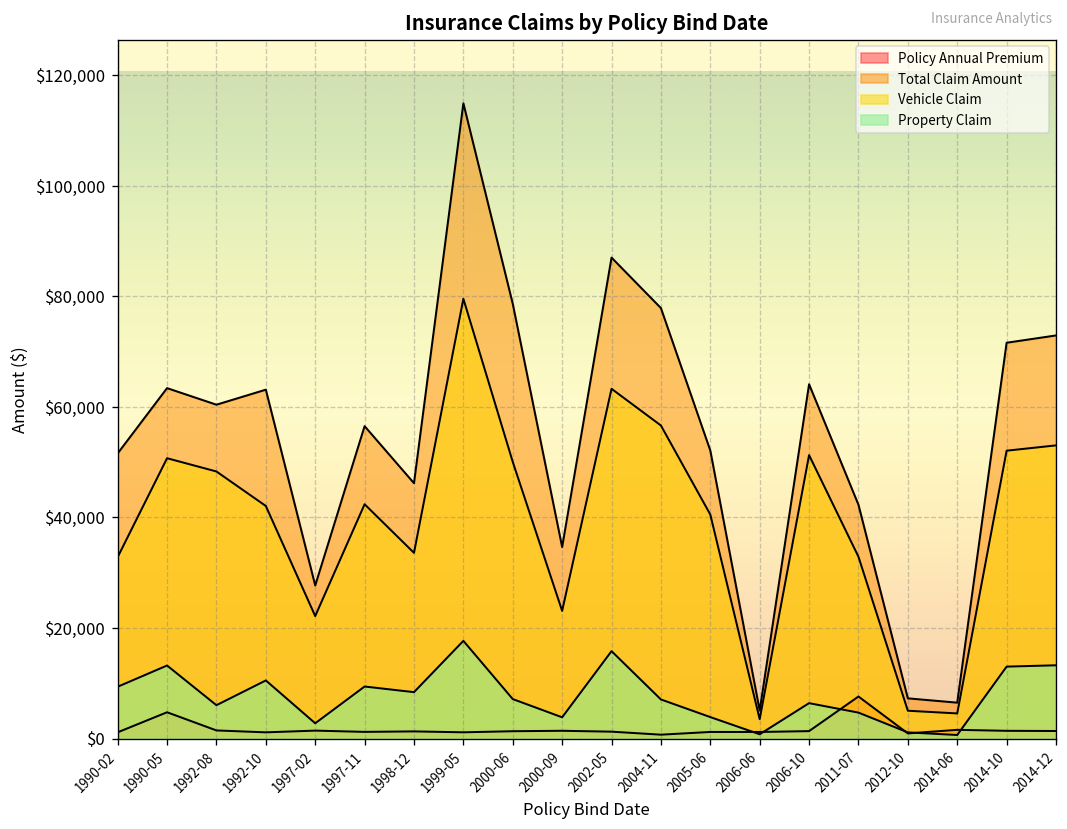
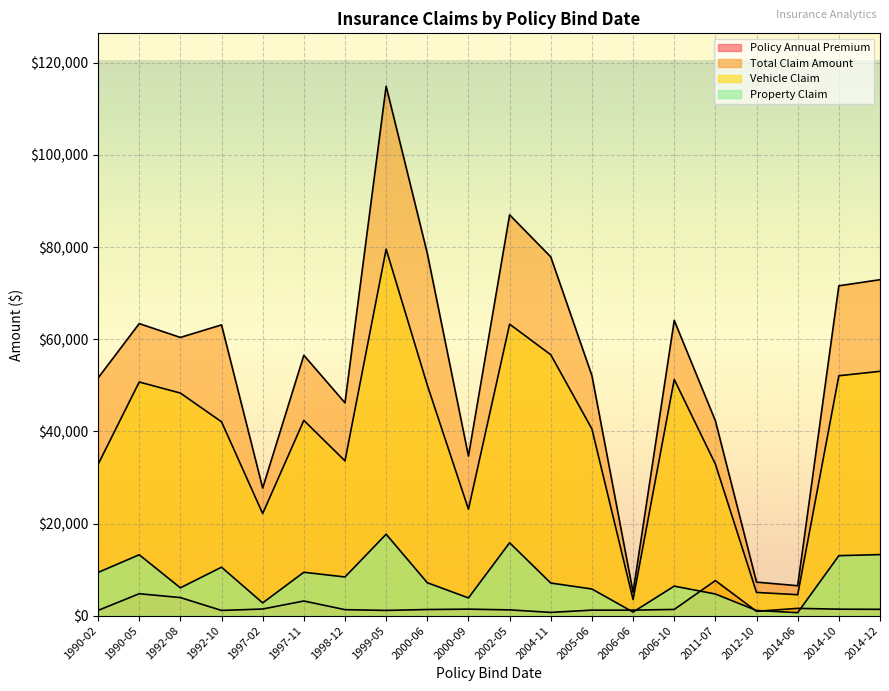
Policy Annual Premium, 1992-08: $1,000 -> $4,000
Policy Annual Premium, 1997-11: $1,000 -> $3,000
Property Claim, 2005-06: $4,000 -> $6,000
